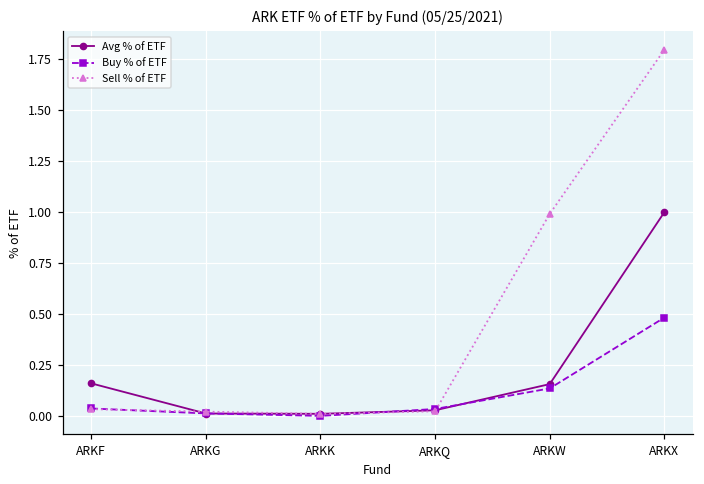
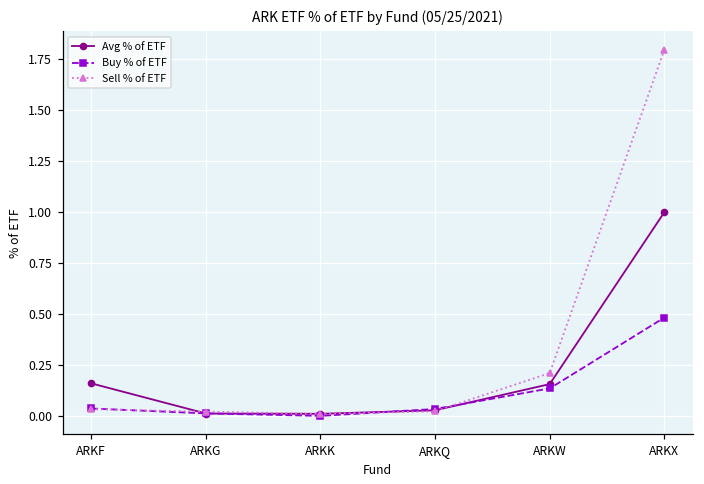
Sell % of ETF, ARKW: 0.99 -> 0.21
